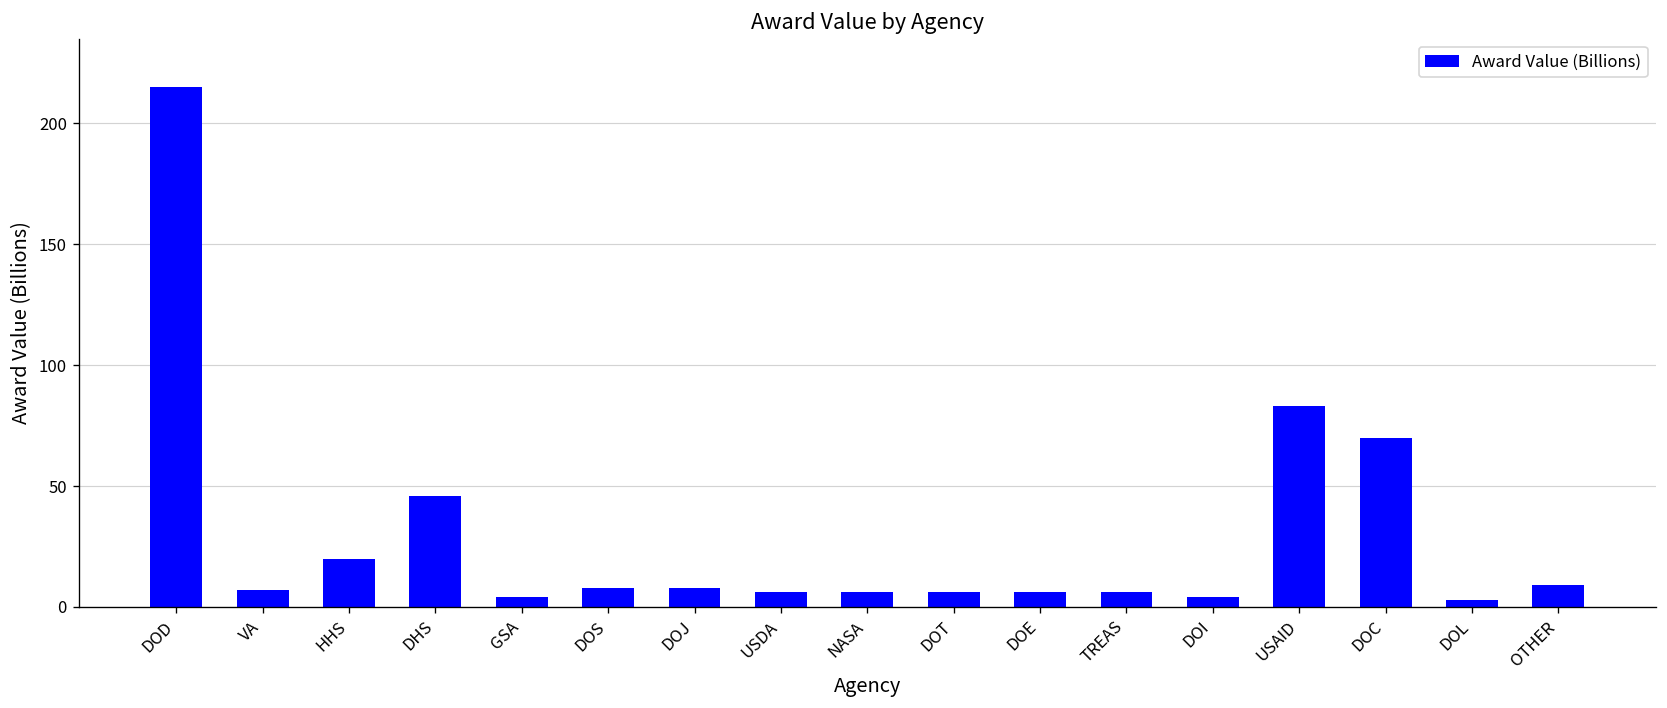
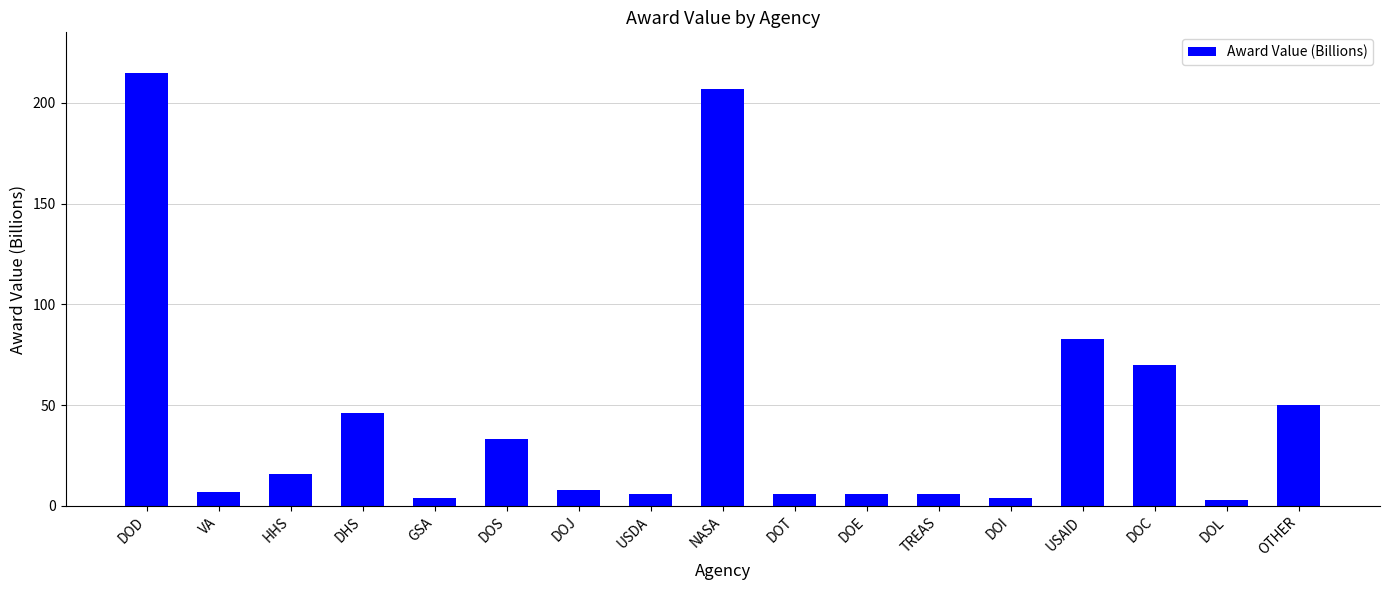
HHS: 20 -> 16
DOS: 8 -> 33
NASA: 6 -> 207
OTHER: 9 -> 50
